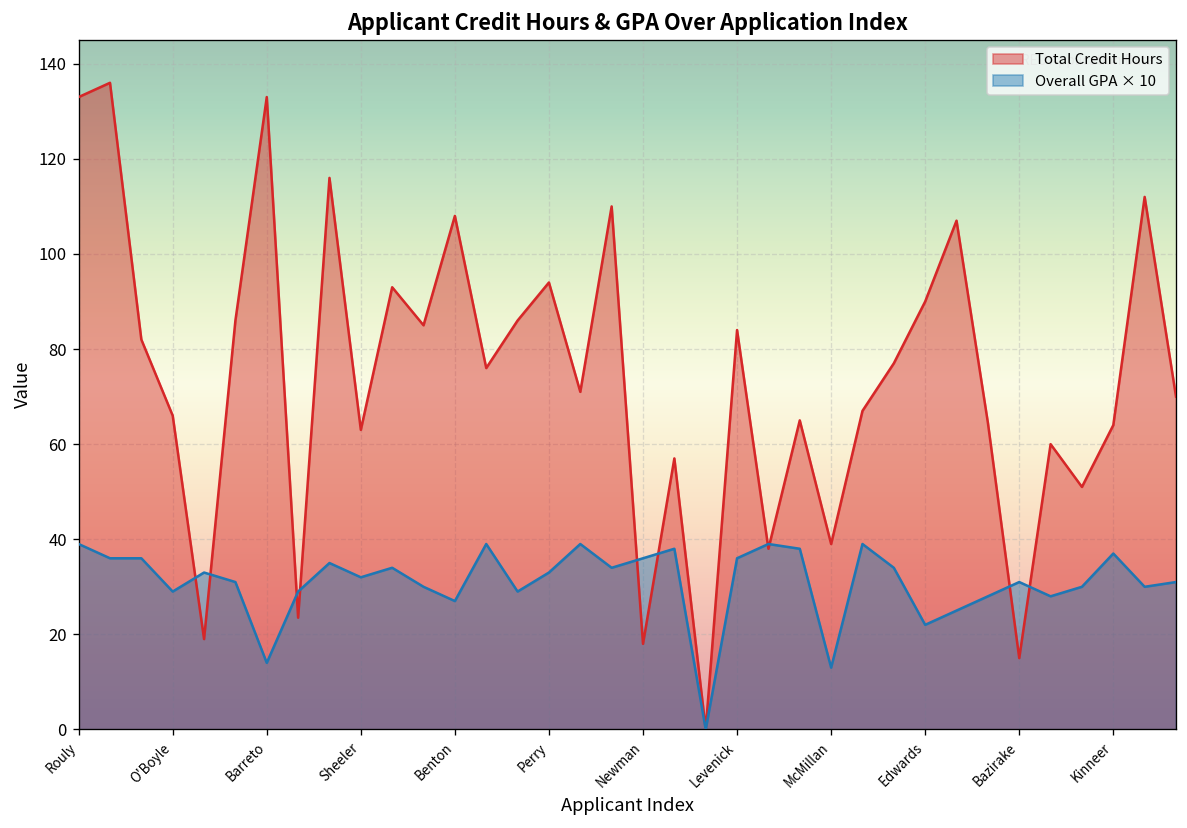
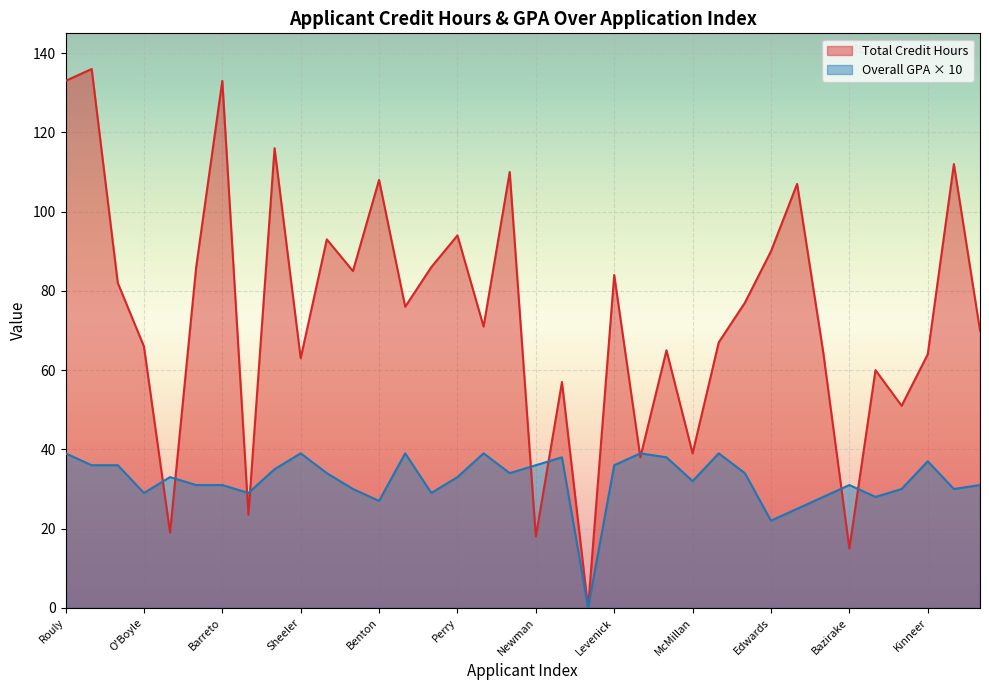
Overall GPA × 10, Barreto: 14 -> 31
Overall GPA × 10, Sheeler: 32 -> 39
Overall GPA × 10, McMillan: 13 -> 32
